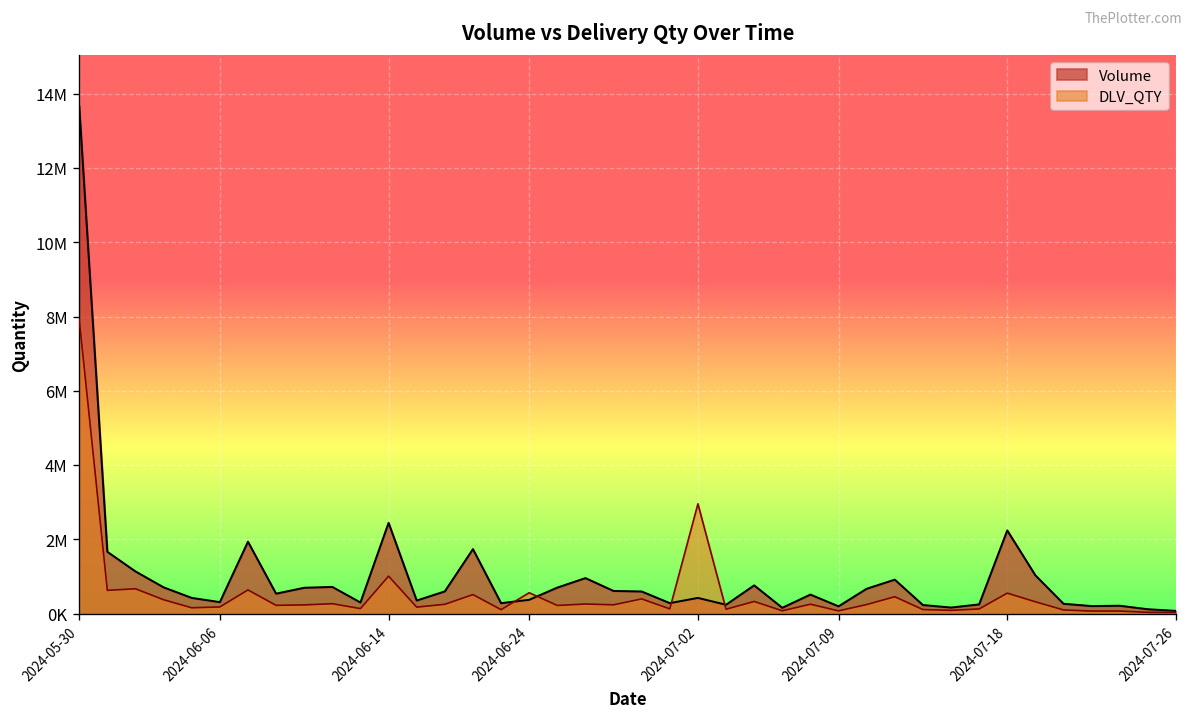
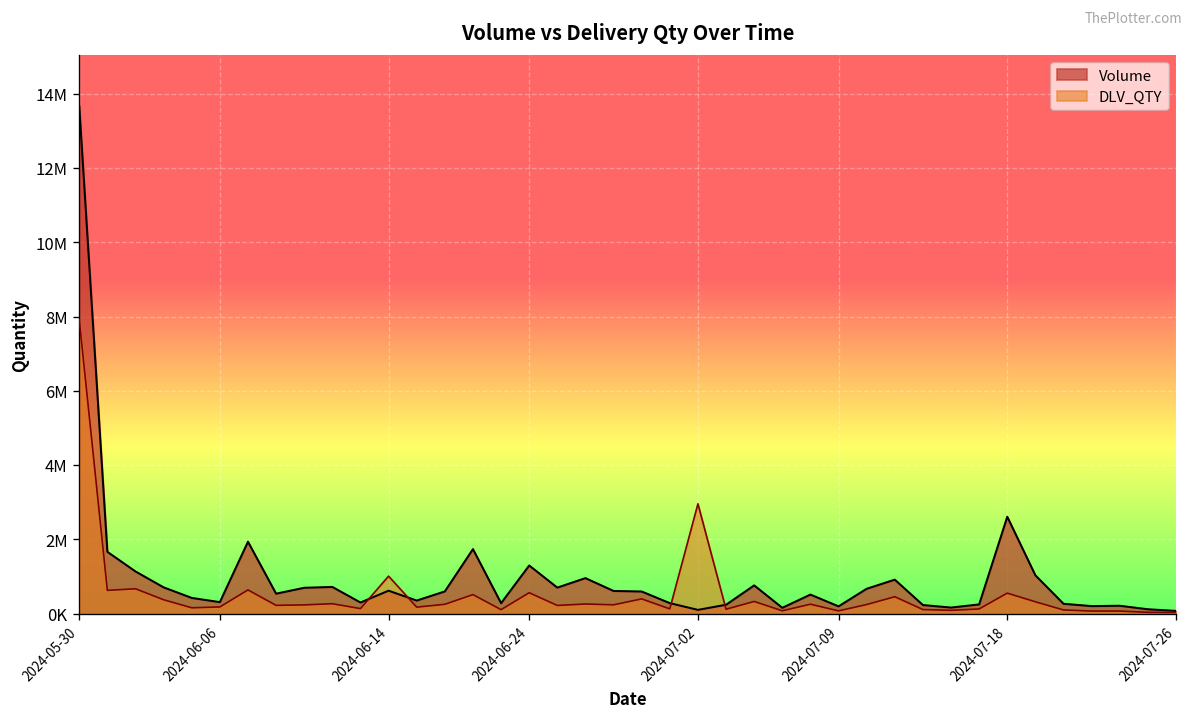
Volume, 2024-06-14: 2400000 -> 600000
Volume, 2024-06-24: 400000 -> 1300000
Volume, 2024-07-02: 400000 -> 100000
Volume, 2024-07-18: 2200000 -> 2600000
